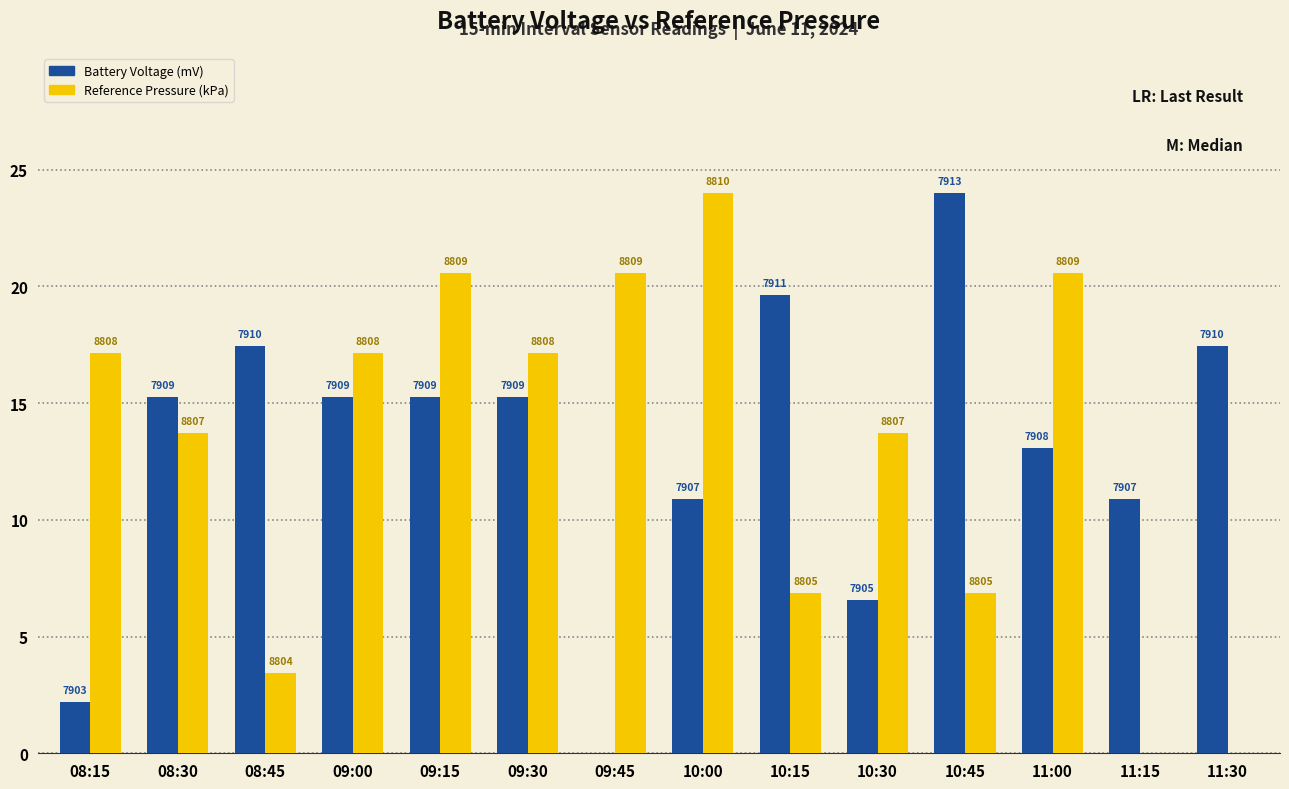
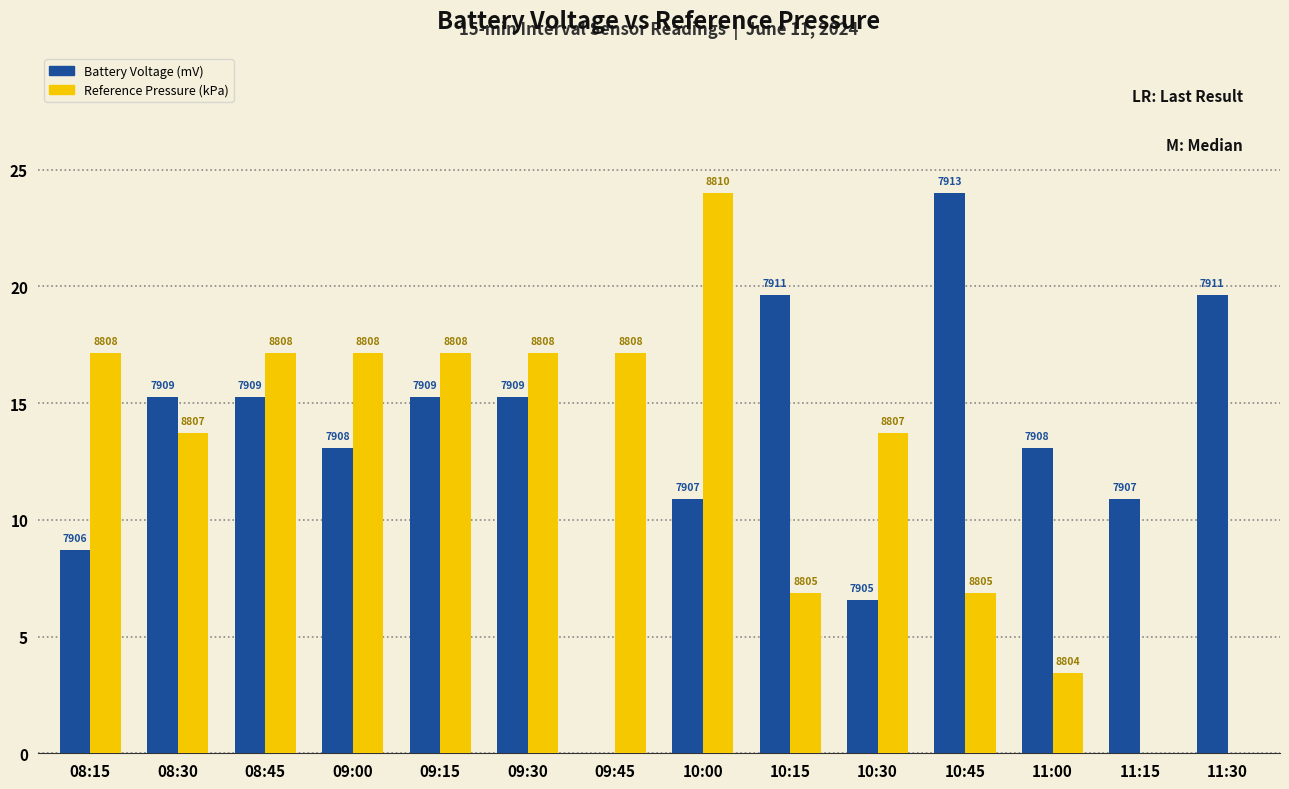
Battery Voltage (mV), 08:15: 7903 -> 7906
Battery Voltage (mV), 08:45: 7910 -> 7909
Reference Pressure (kPa), 08:45: 8804 -> 8808
Battery Voltage (mV), 09:00: 7909 -> 7908
Reference Pressure (kPa), 09:15: 8809 -> 8808
Reference Pressure (kPa), 09:45: 8809 -> 8808
Reference Pressure (kPa), 11:00: 8809 -> 8804
Battery Voltage (mV), 11:30: 7910 -> 7911
